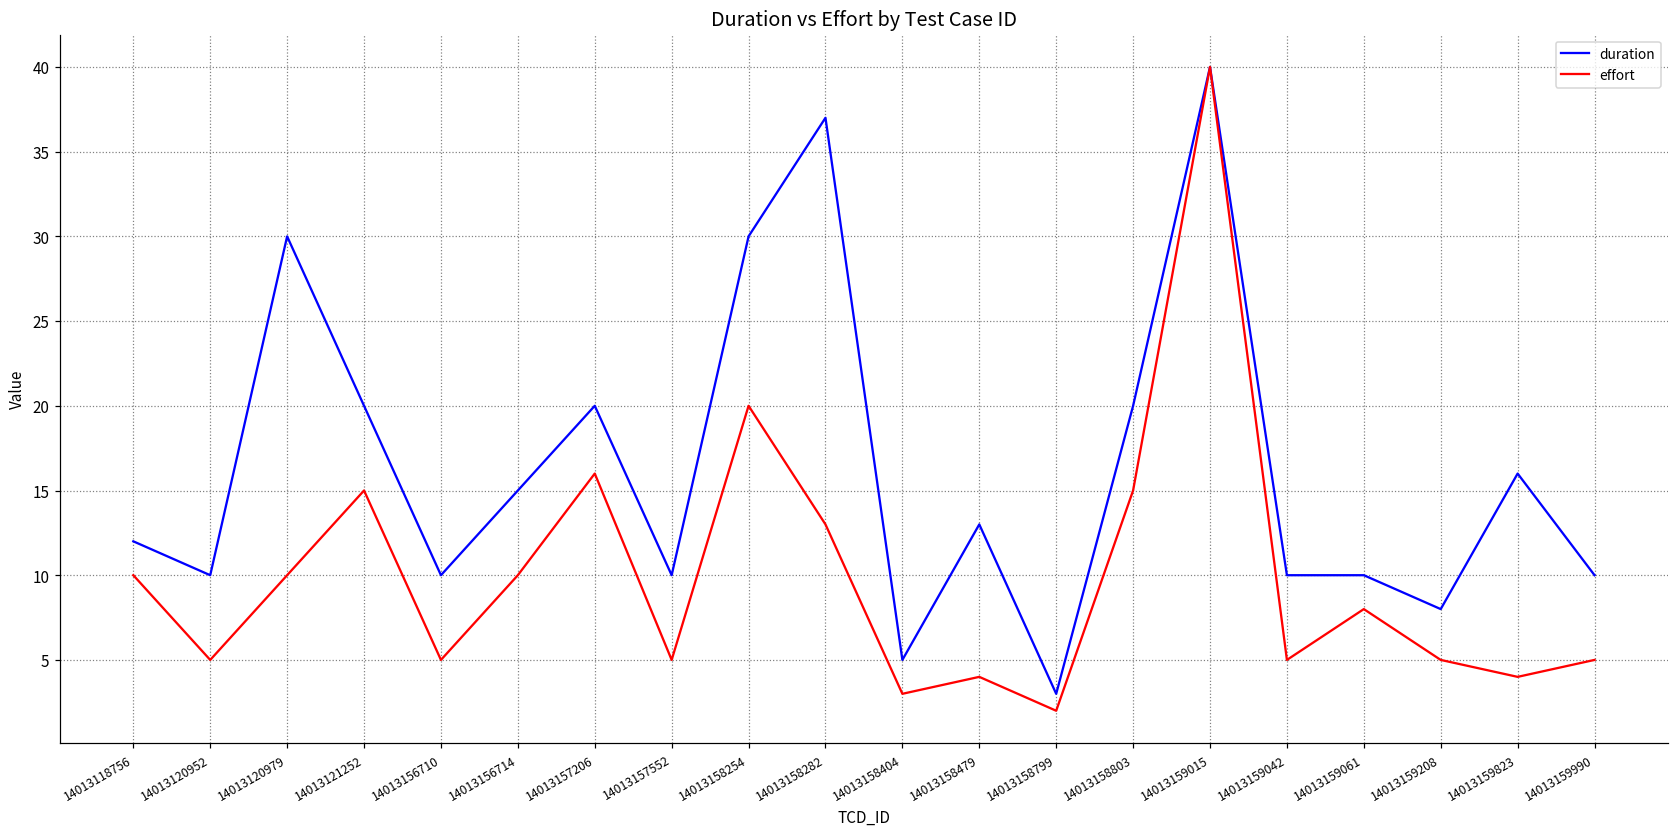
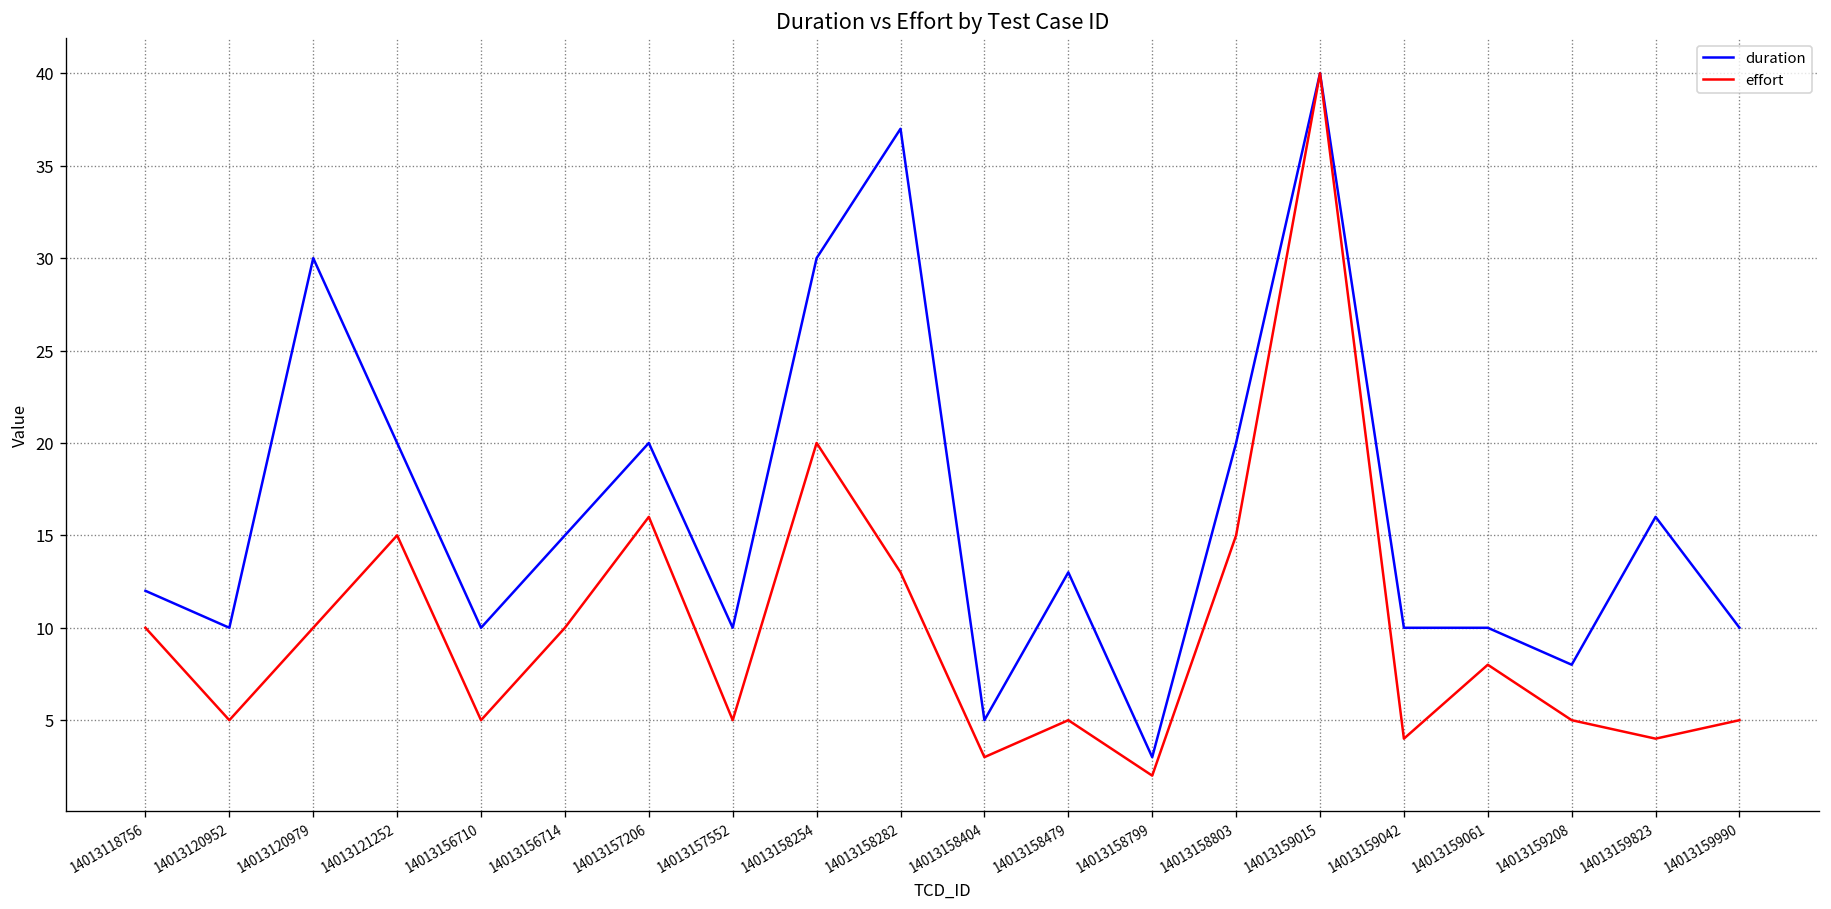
effort, 14013158479: 4 -> 5
effort, 14013159042: 5 -> 4
